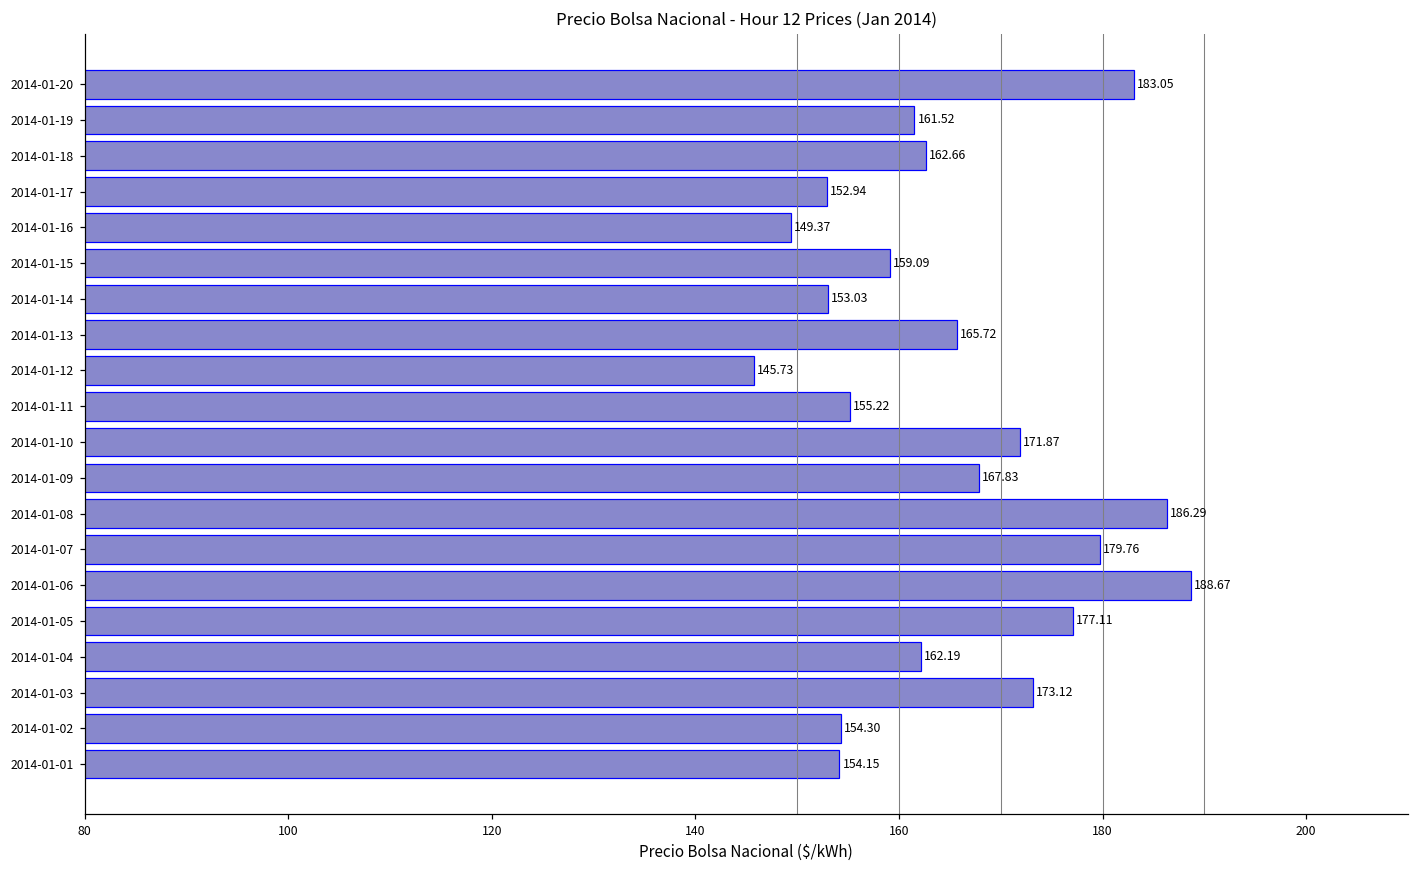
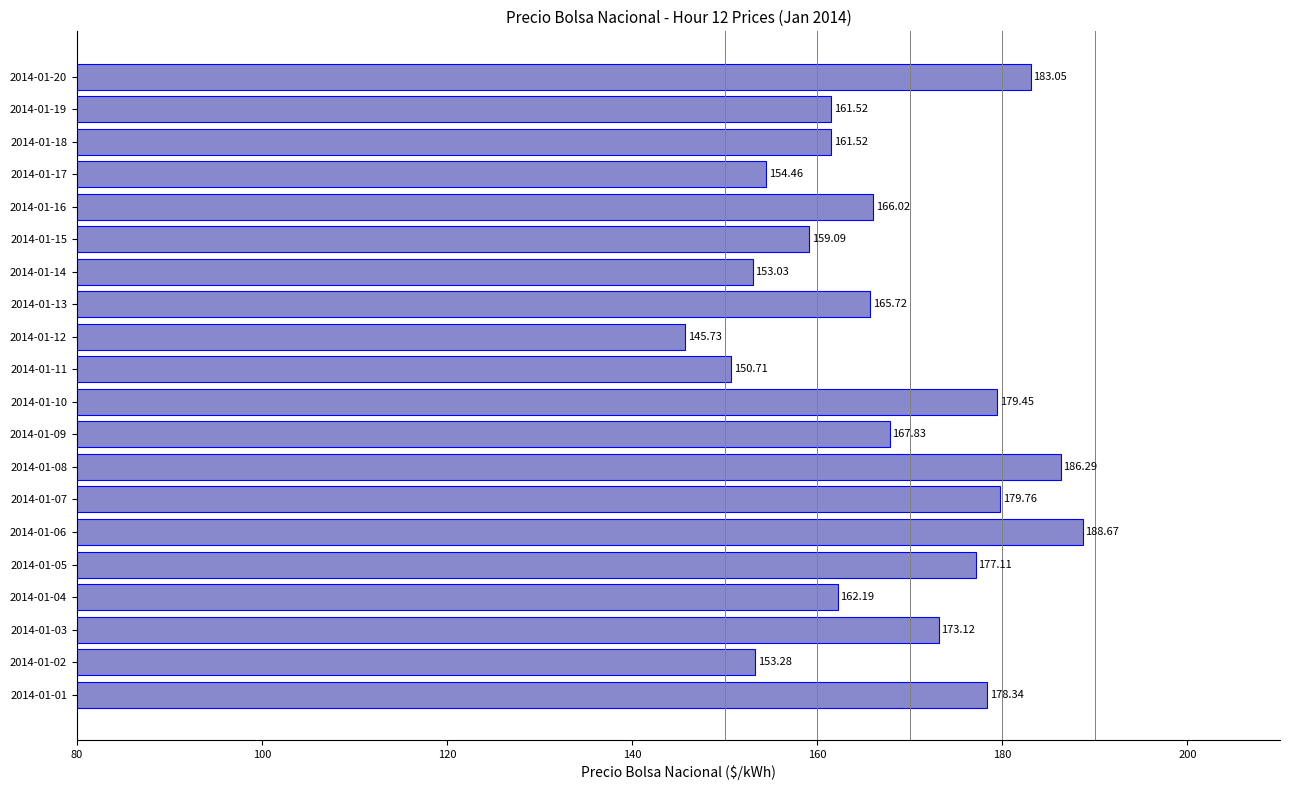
2014-01-18: 162.66 -> 161.52
2014-01-17: 152.94 -> 154.46
2014-01-16: 149.37 -> 166.02
2014-01-11: 155.22 -> 150.71
2014-01-10: 171.87 -> 179.45
2014-01-02: 154.30 -> 153.28
2014-01-01: 154.15 -> 178.34
